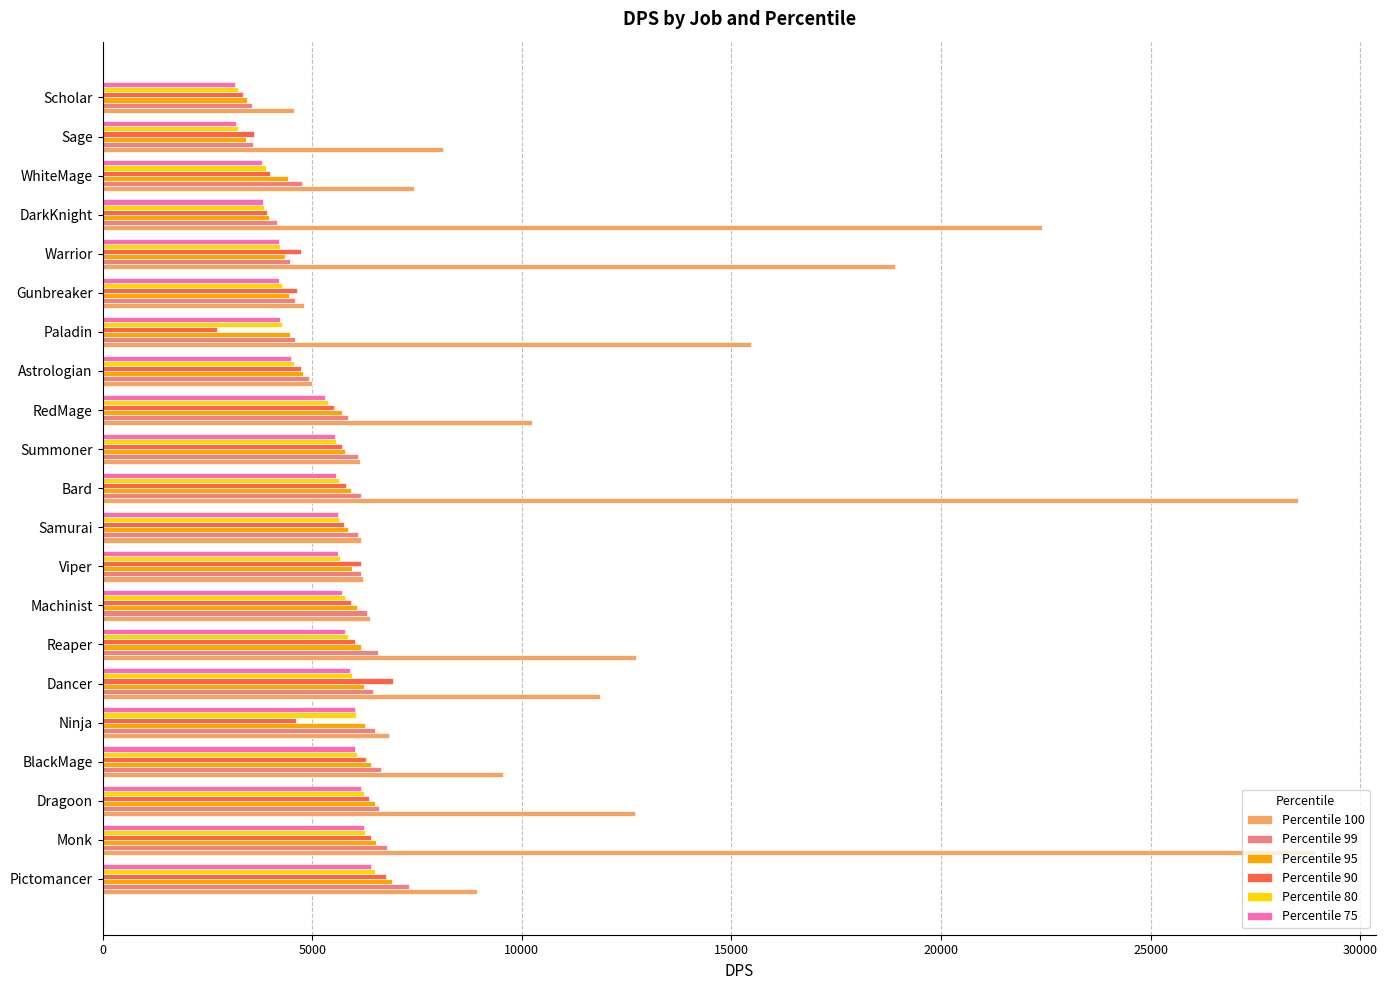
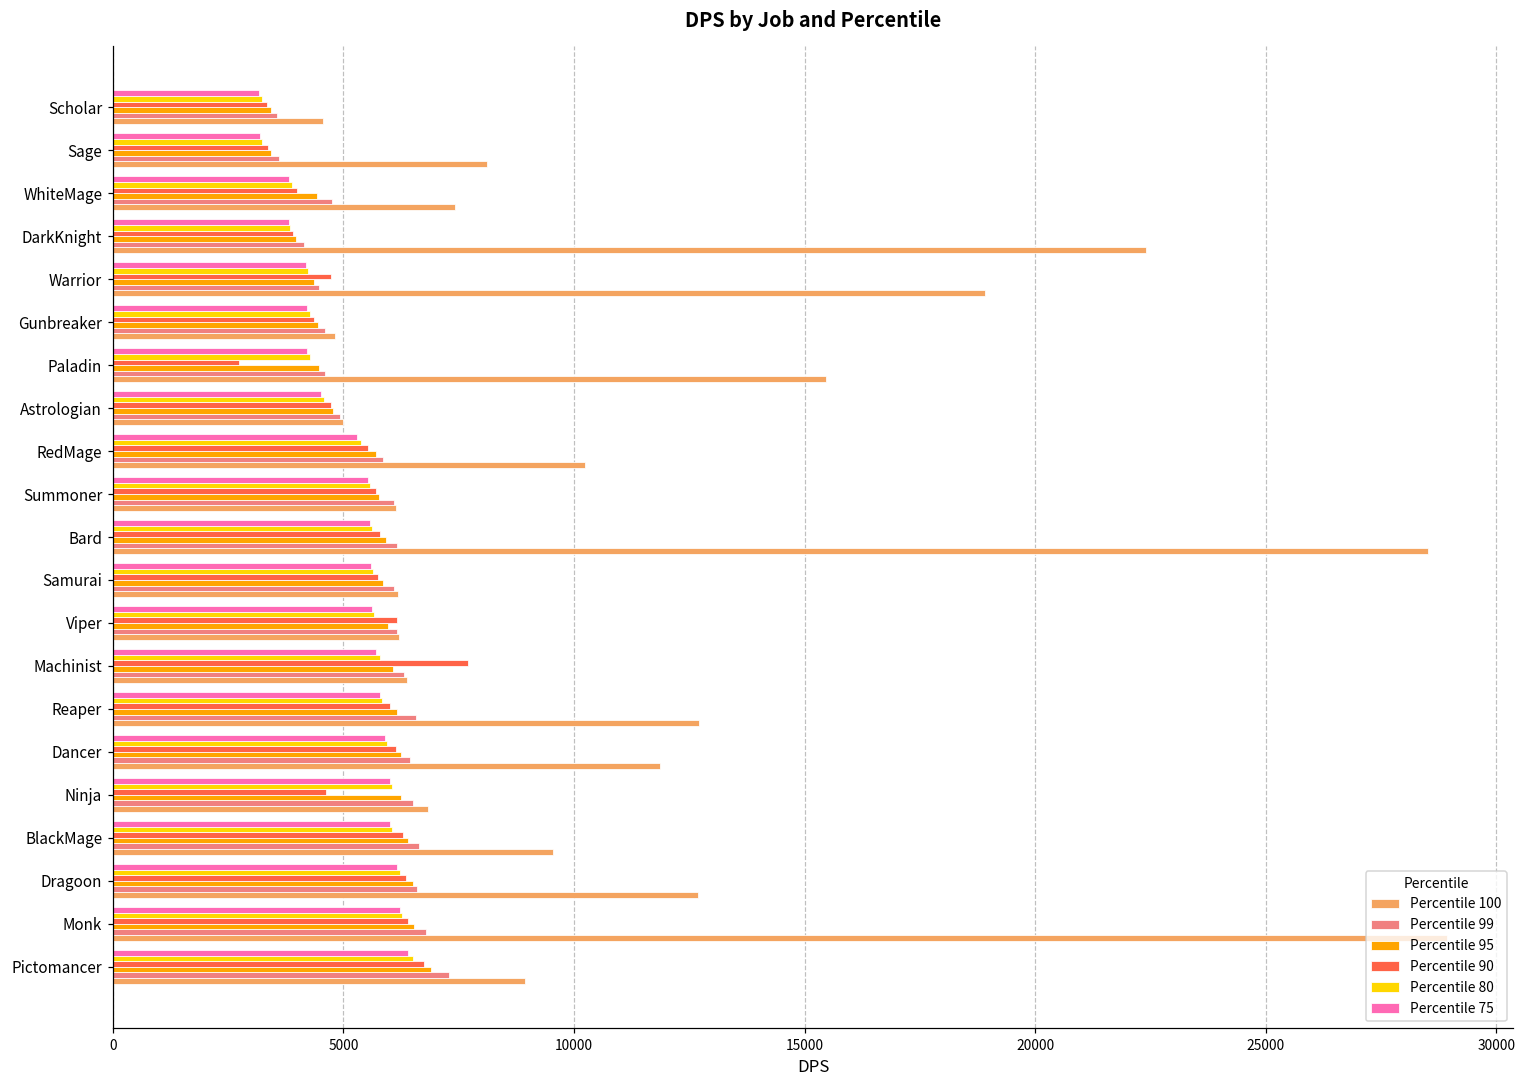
Percentile 90, Sage: 3600 -> 3400
Percentile 90, Gunbreaker: 4600 -> 4400
Percentile 90, Machinist: 5900 -> 7700
Percentile 90, Dancer: 6900 -> 6100
